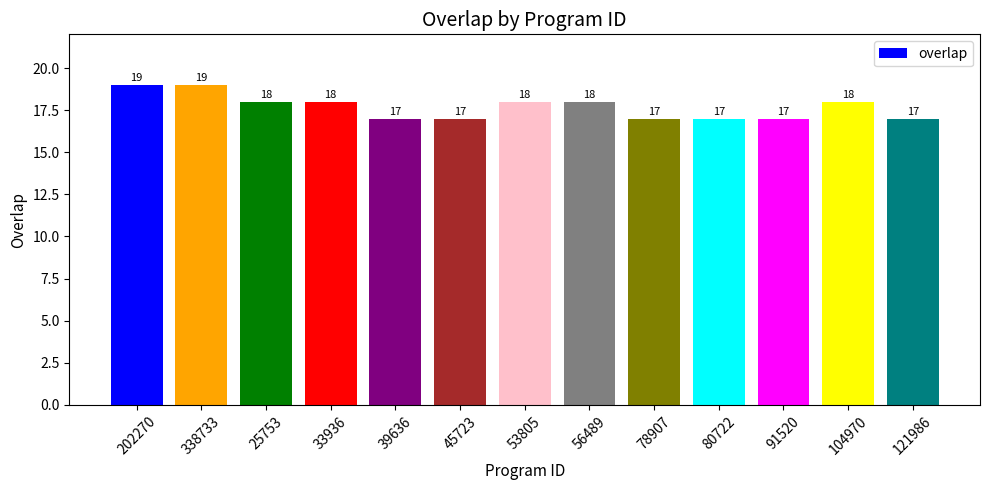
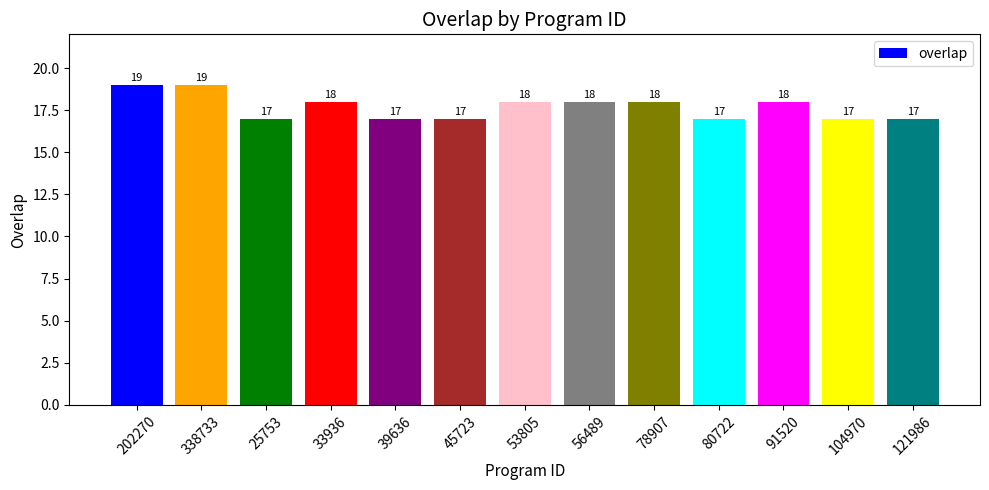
25753: 18 -> 17
78907: 17 -> 18
91520: 17 -> 18
104970: 18 -> 17
